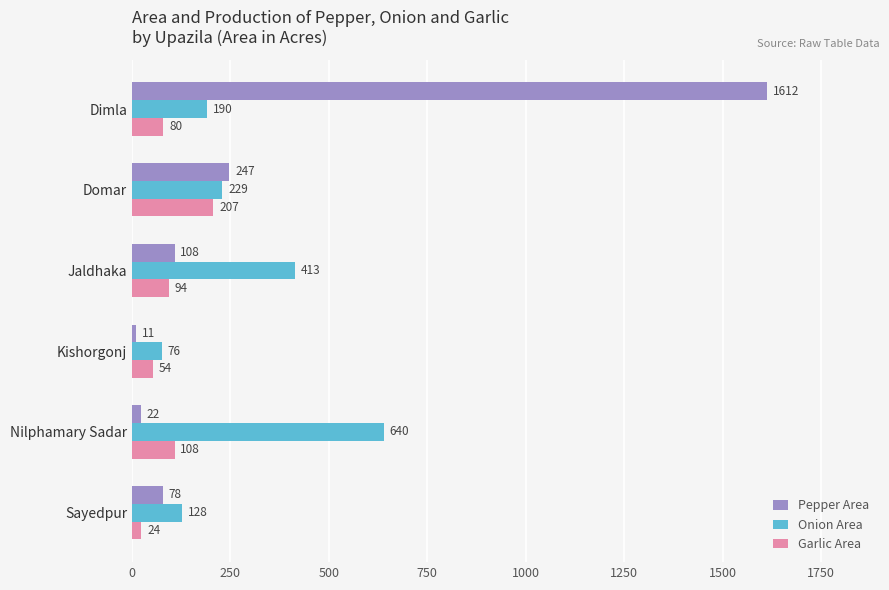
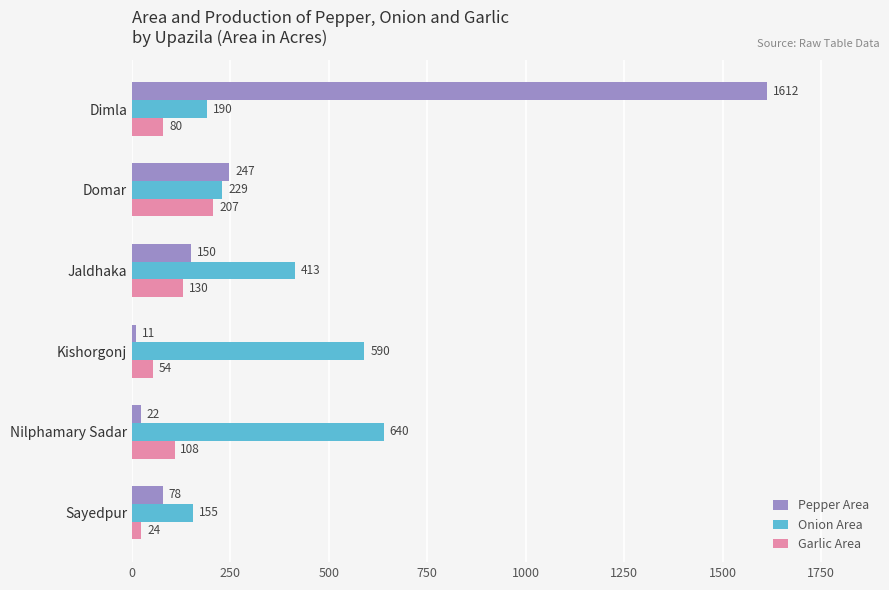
Pepper Area, Jaldhaka: 108 -> 150
Garlic Area, Jaldhaka: 94 -> 130
Onion Area, Kishorgonj: 76 -> 590
Onion Area, Sayedpur: 128 -> 155
